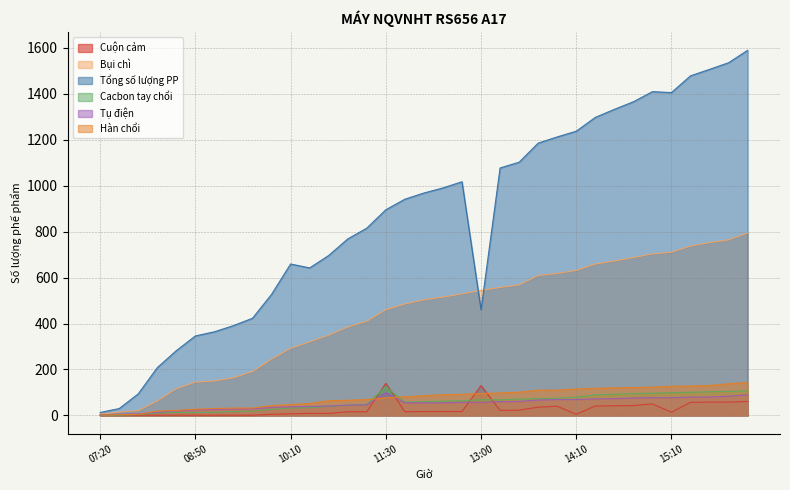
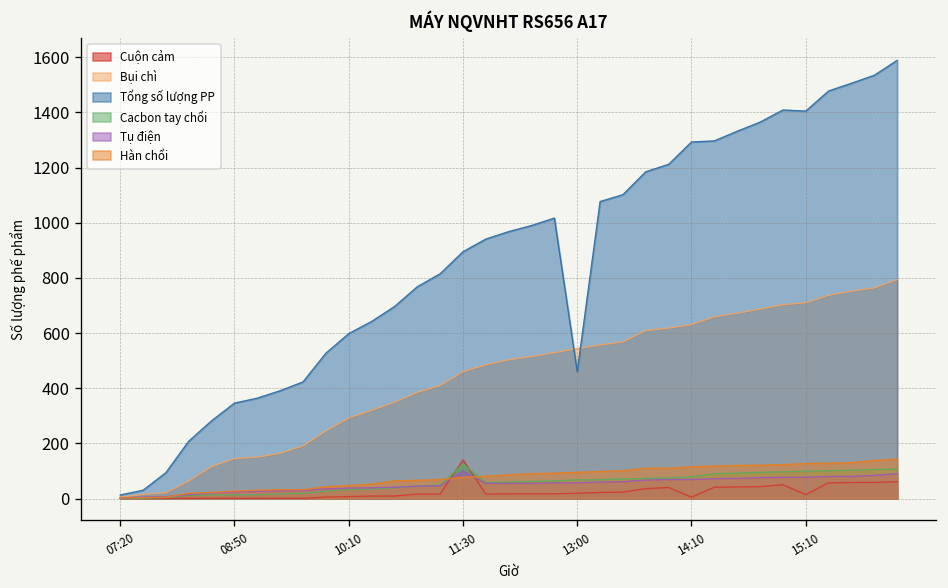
Tổng số lượng PP, 10:10: 660 -> 600
Cuộn cảm, 13:00: 130 -> 20
Tổng số lượng PP, 14:10: 1240 -> 1290
